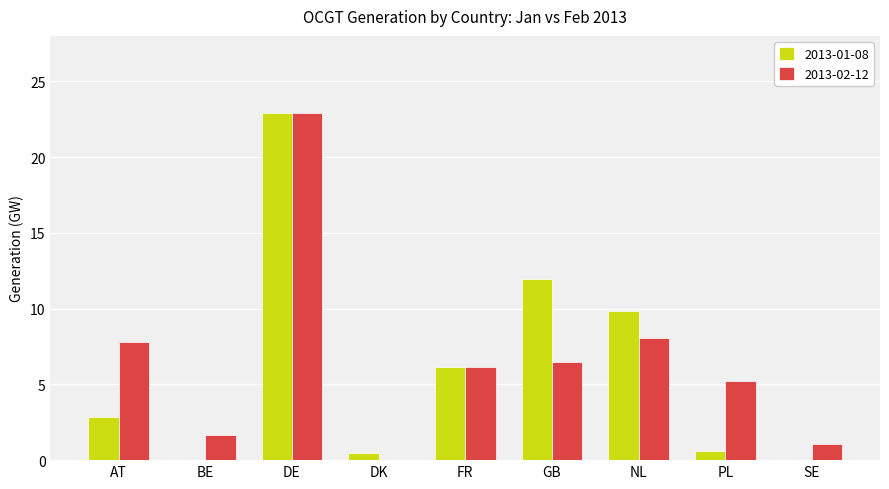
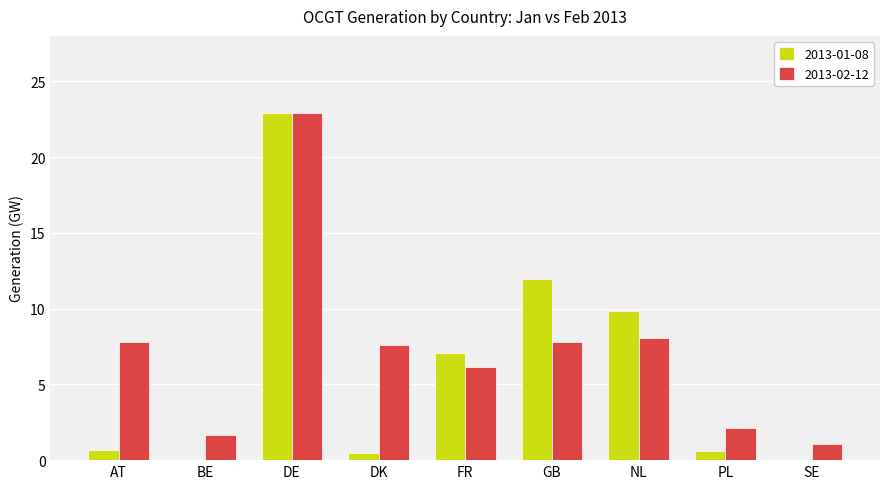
2013-01-08, AT: 2.8 -> 0.7
2013-02-12, DK: 0.0 -> 7.6
2013-01-08, FR: 6.1 -> 7.1
2013-02-12, GB: 6.5 -> 7.8
2013-02-12, PL: 5.2 -> 2.1
